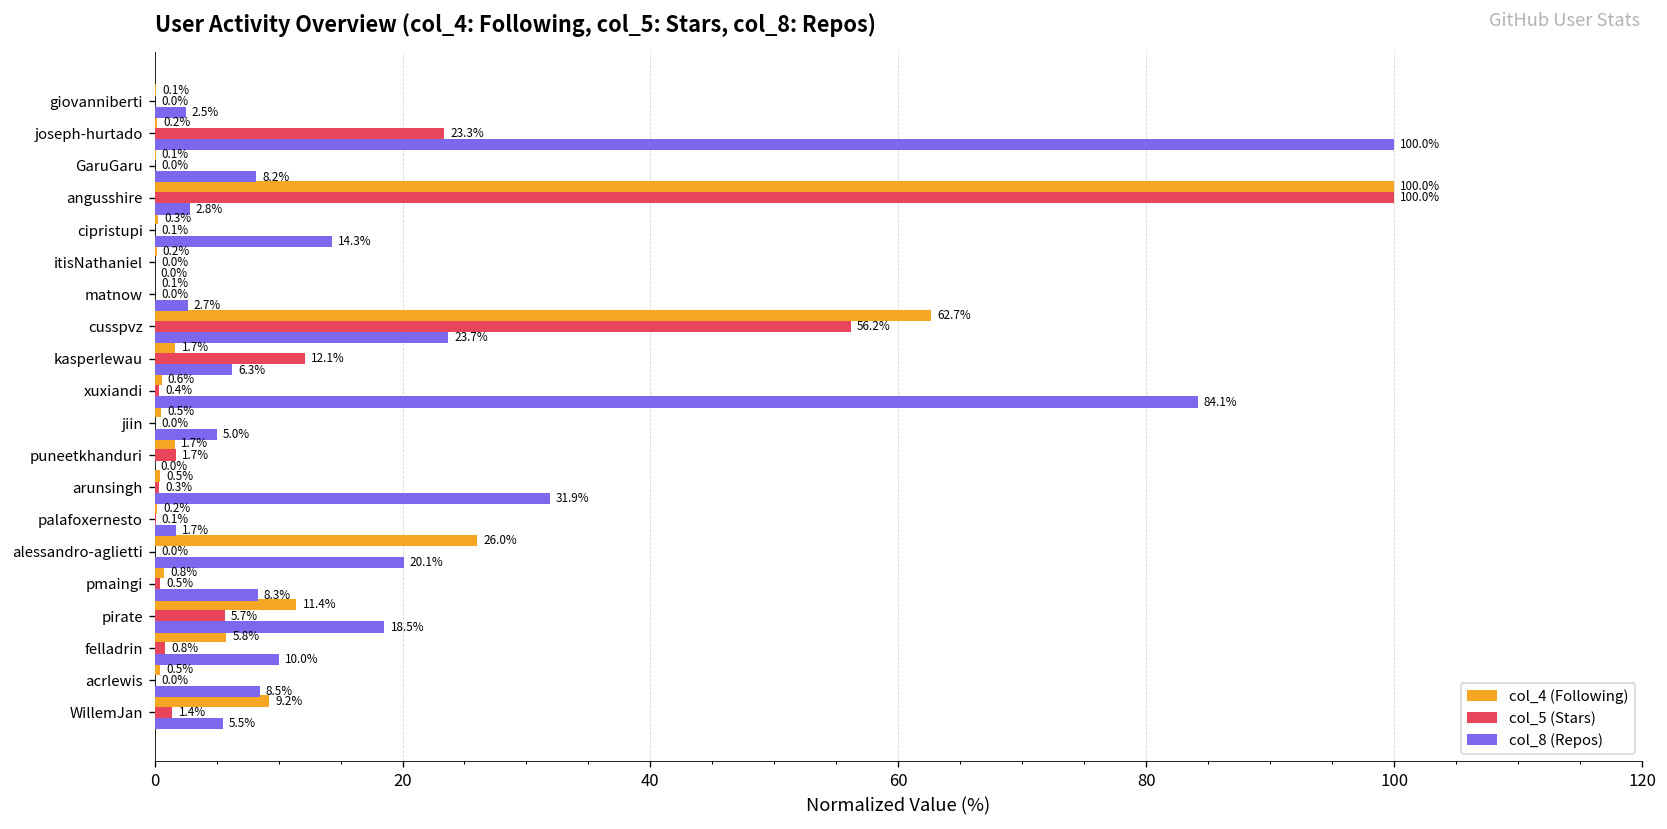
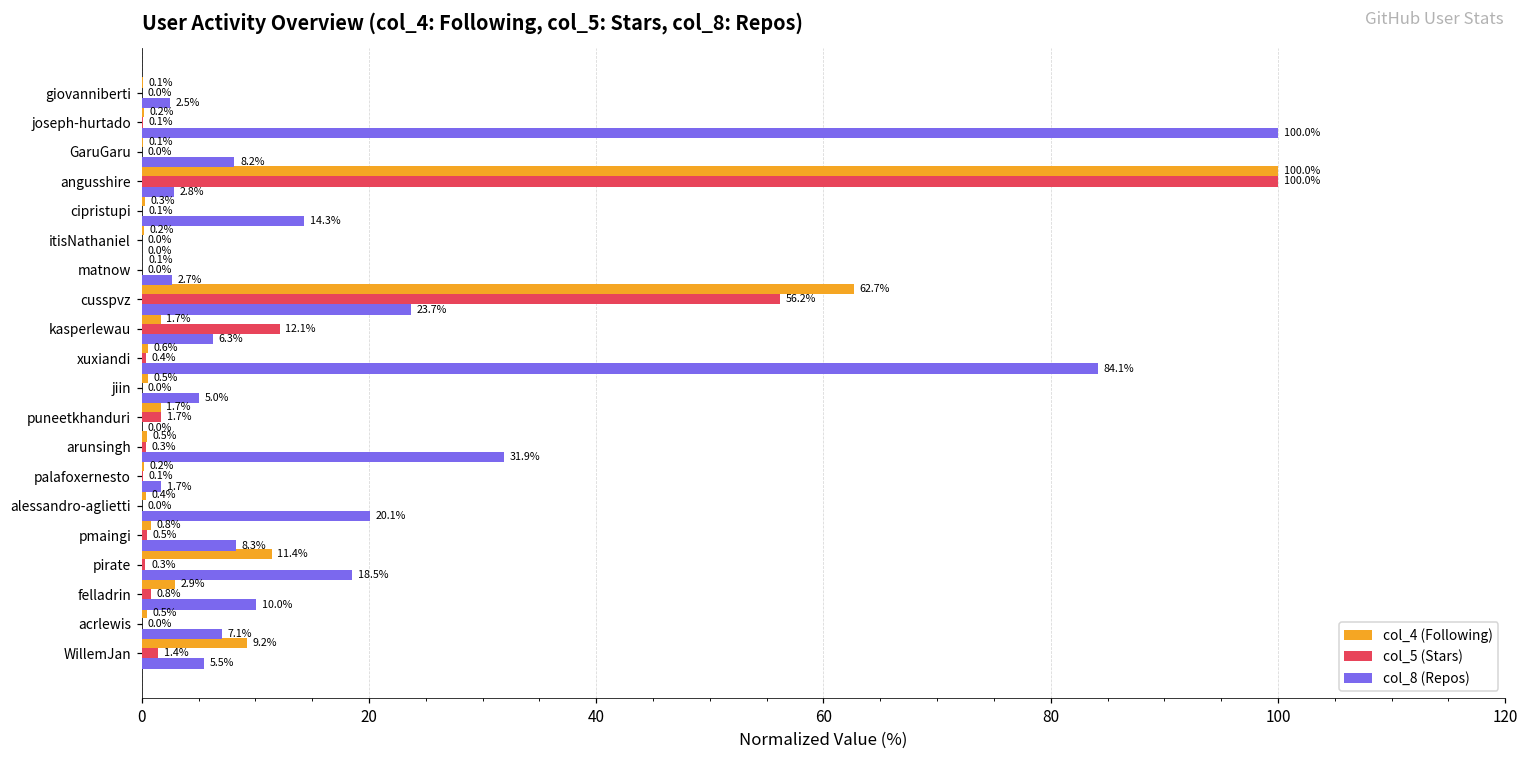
col_5 (Stars), joseph-hurtado: 23.3% -> 0.1%
col_4 (Following), alessandro-aglietti: 26.0% -> 0.4%
col_5 (Stars), pirate: 5.7% -> 0.3%
col_4 (Following), felladrin: 5.8% -> 2.9%
col_8 (Repos), acrlewis: 8.5% -> 7.1%
